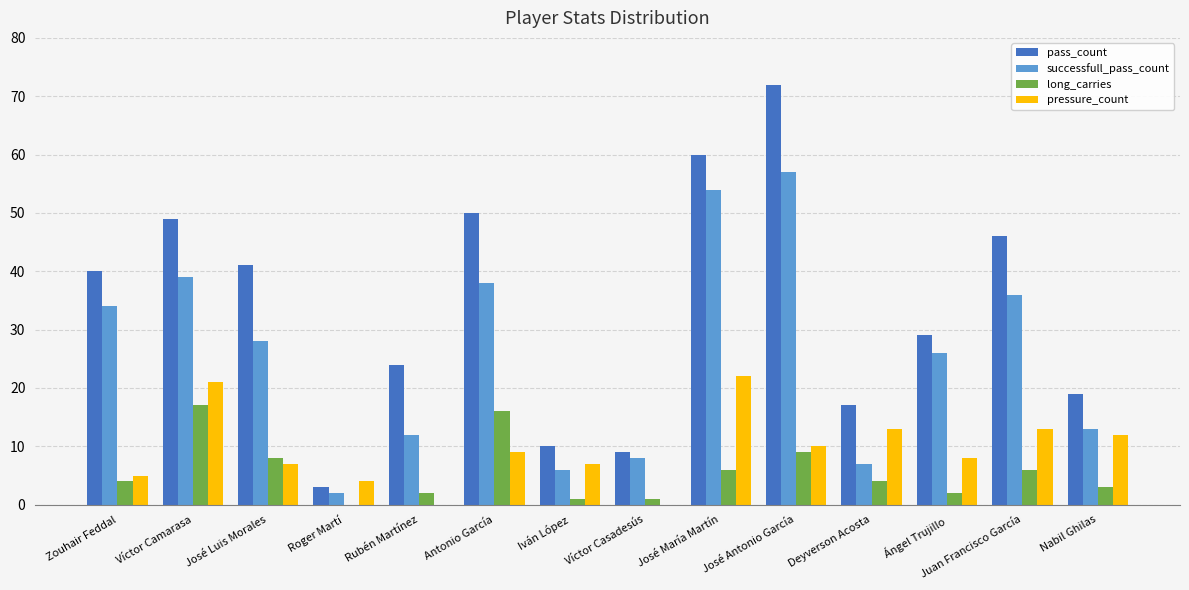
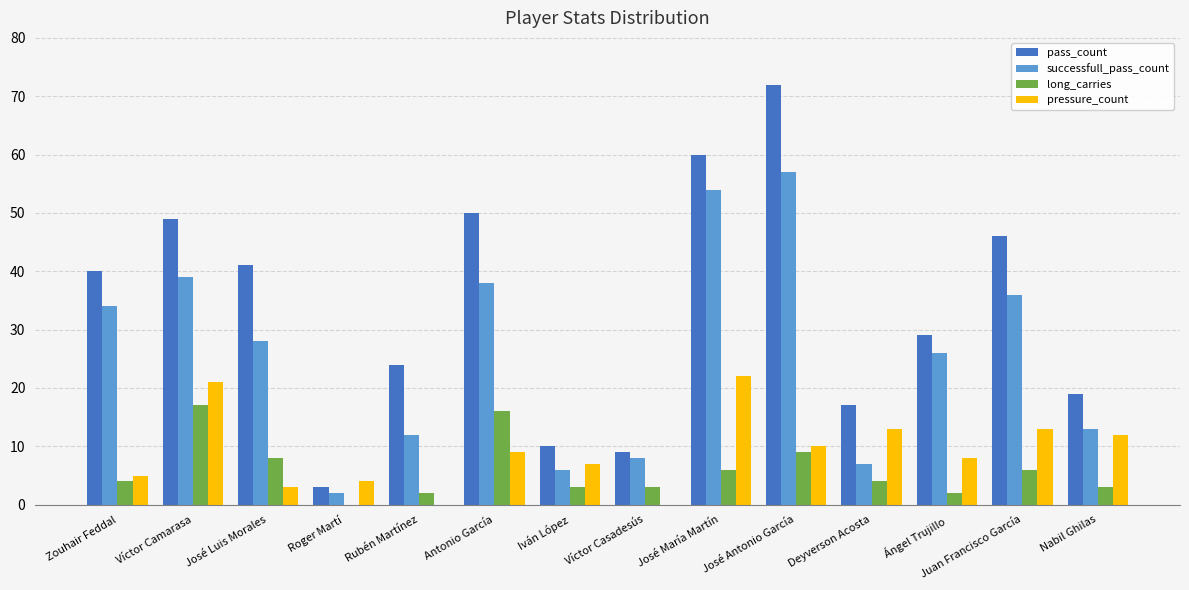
pressure_count, José Luis Morales: 7 -> 3
long_carries, Iván López: 1 -> 3
long_carries, Víctor Casadesús: 1 -> 3
